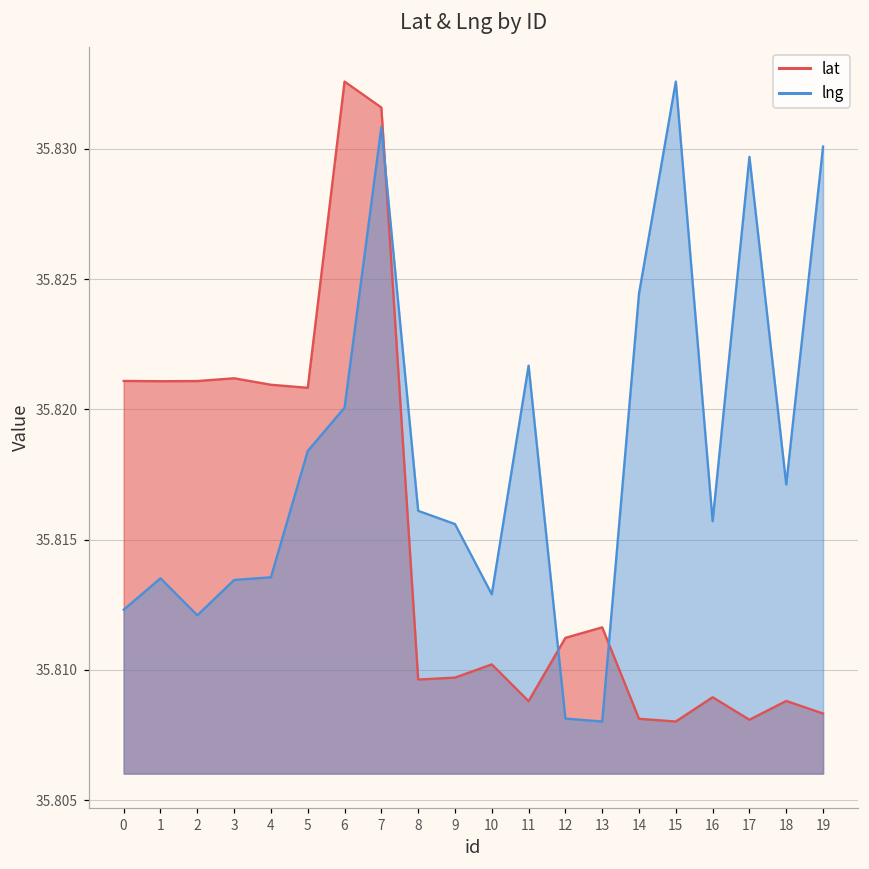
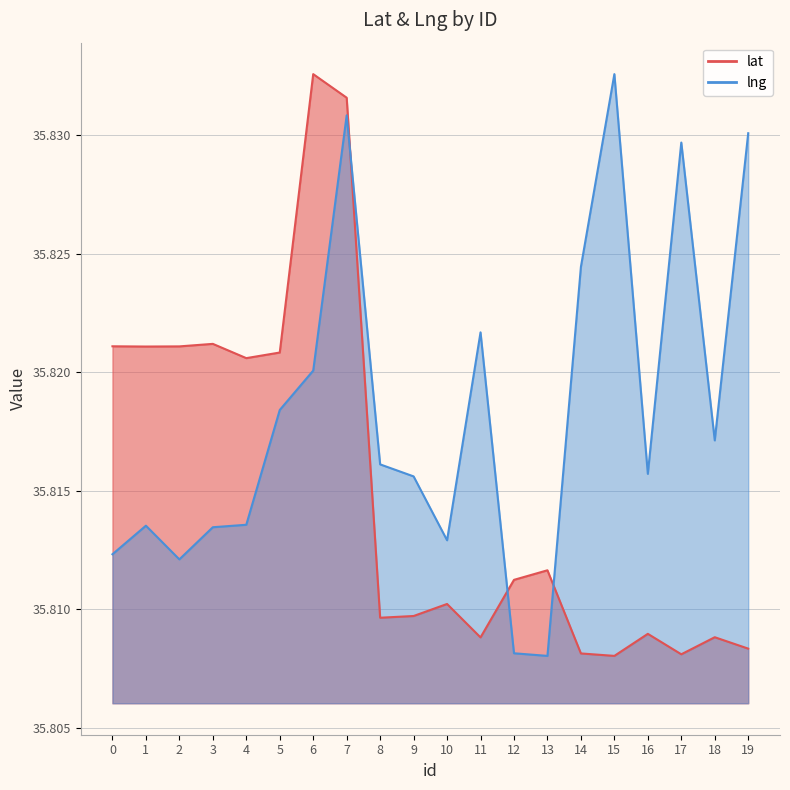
lat, 4: 35.8209 -> 35.8206
